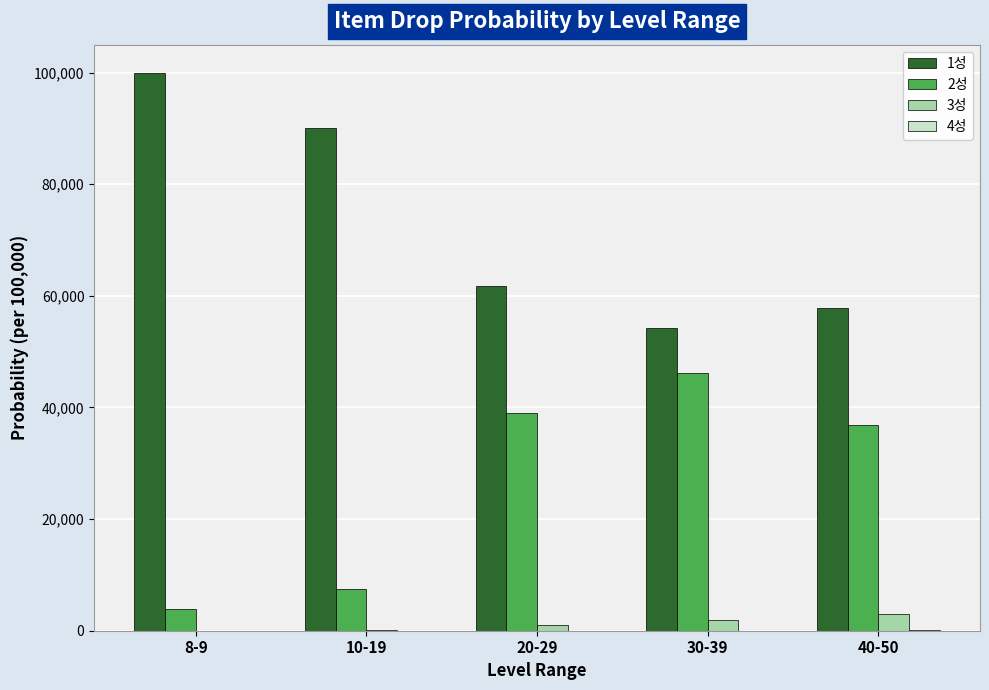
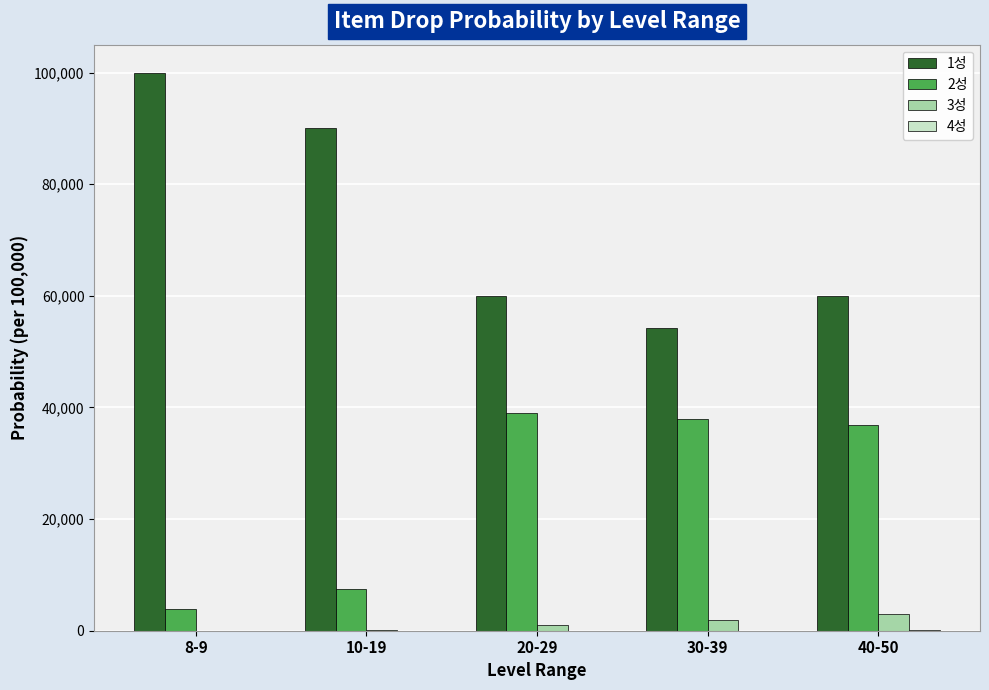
1성, 20-29: 62,000 -> 60,000
2성, 30-39: 46,000 -> 38,000
1성, 40-50: 58,000 -> 60,000
